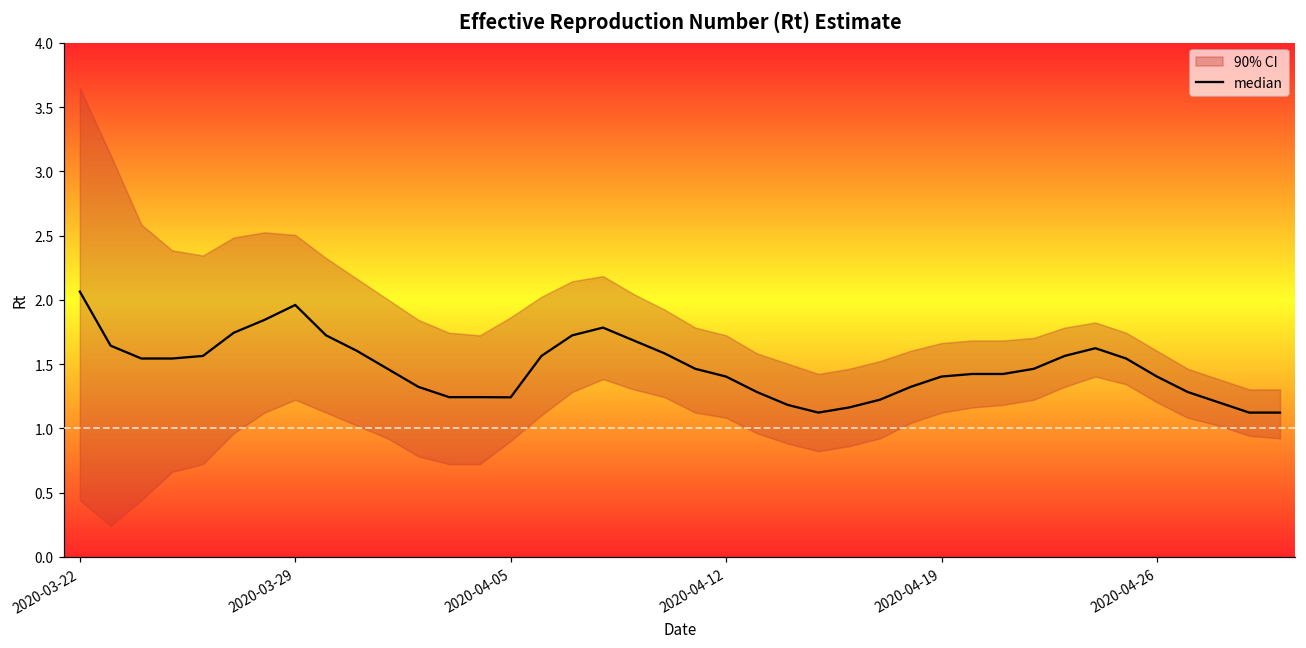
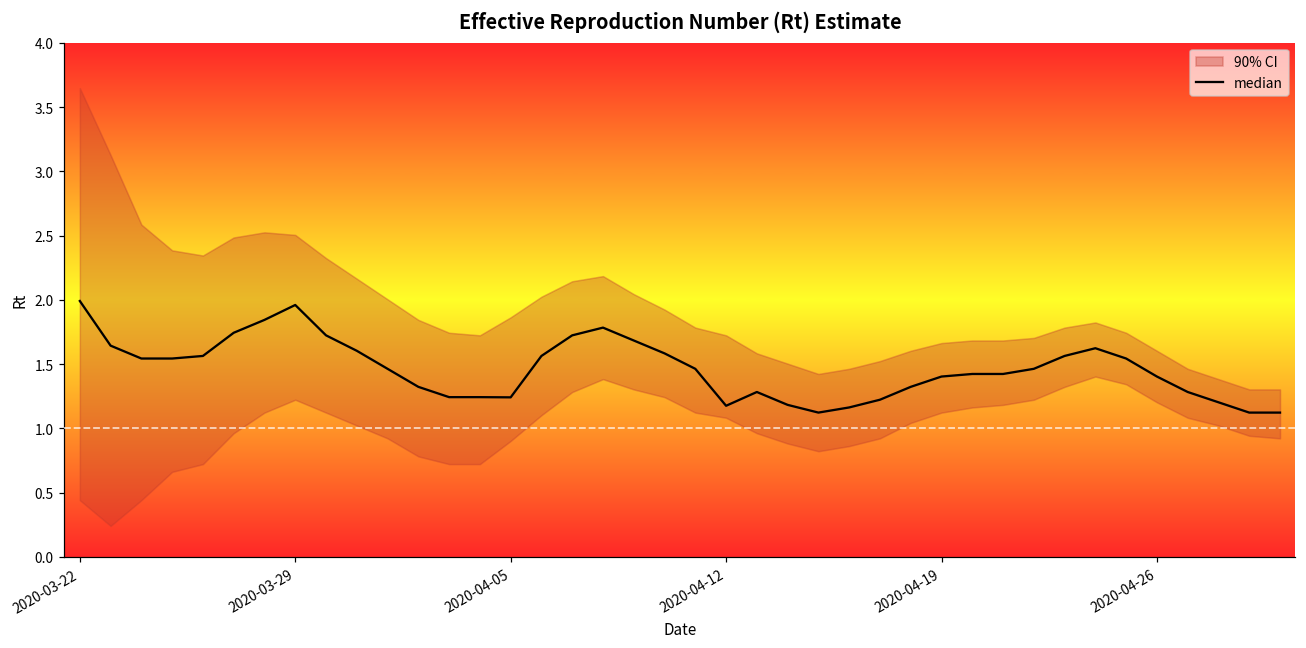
median, 2020-03-22: 2.06 -> 1.99
median, 2020-04-12: 1.40 -> 1.18
